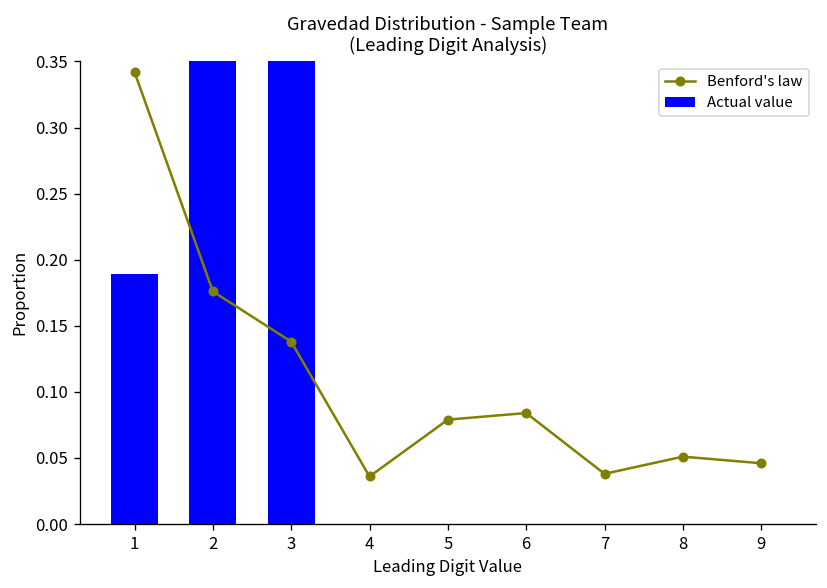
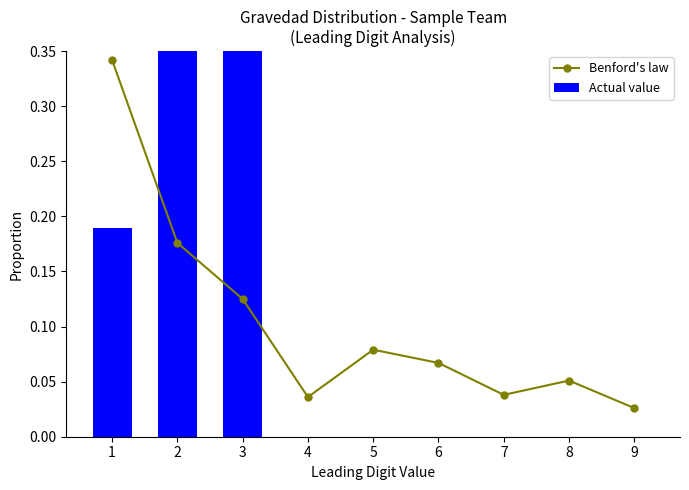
Benford's law, 3: 0.138 -> 0.125
Benford's law, 6: 0.084 -> 0.067
Benford's law, 9: 0.046 -> 0.026
